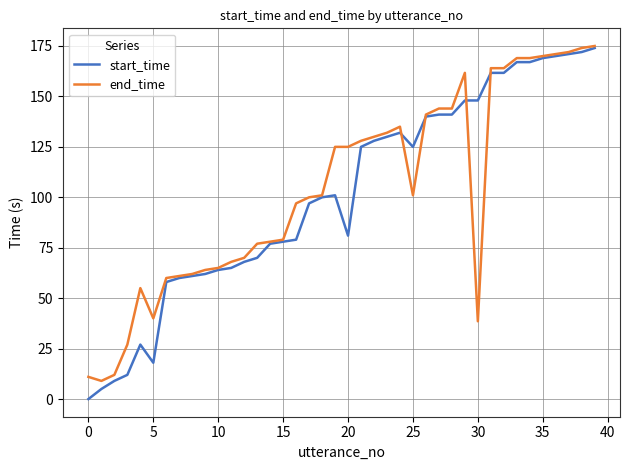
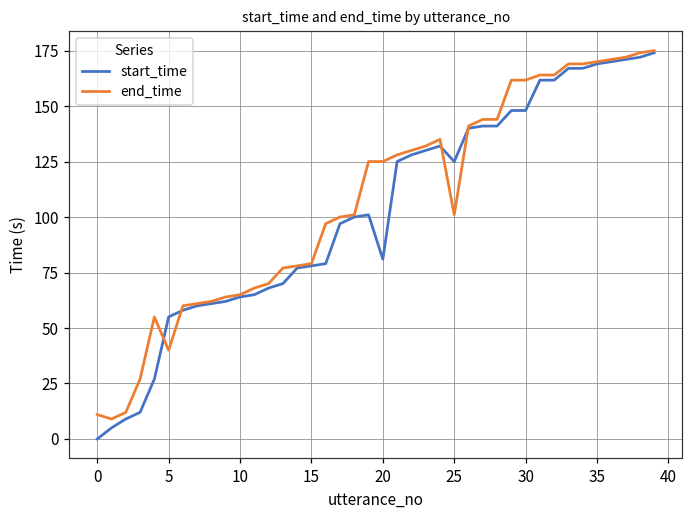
start_time, 5: 18 -> 55
end_time, 30: 39 -> 162
